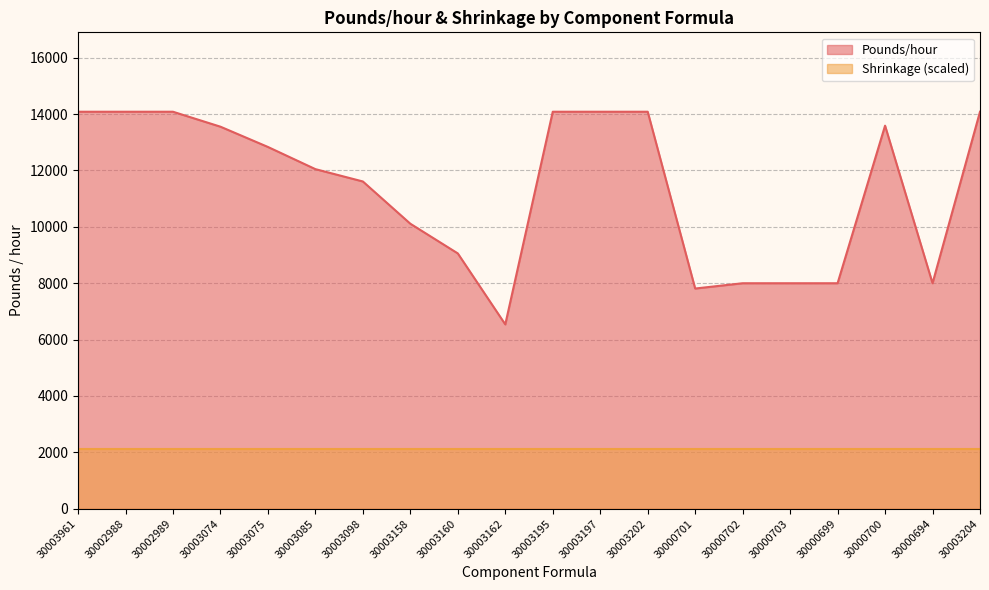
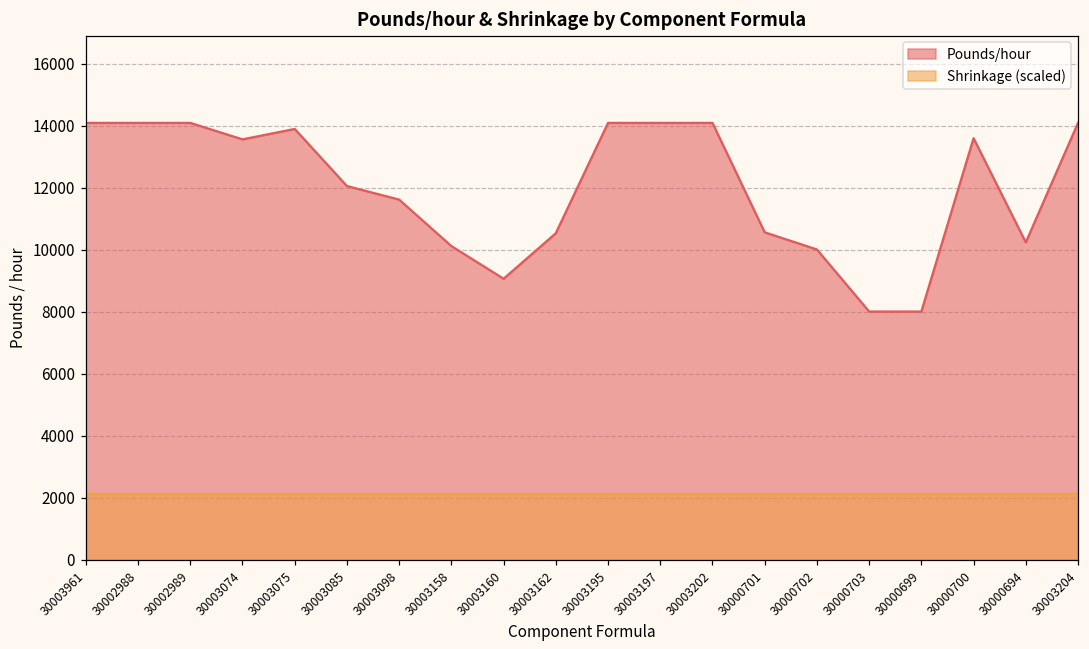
Pounds/hour, 30003075: 12800 -> 13900
Pounds/hour, 30003162: 6500 -> 10500
Pounds/hour, 30000701: 7800 -> 10600
Pounds/hour, 30000702: 8000 -> 10000
Pounds/hour, 30000694: 8000 -> 10200
